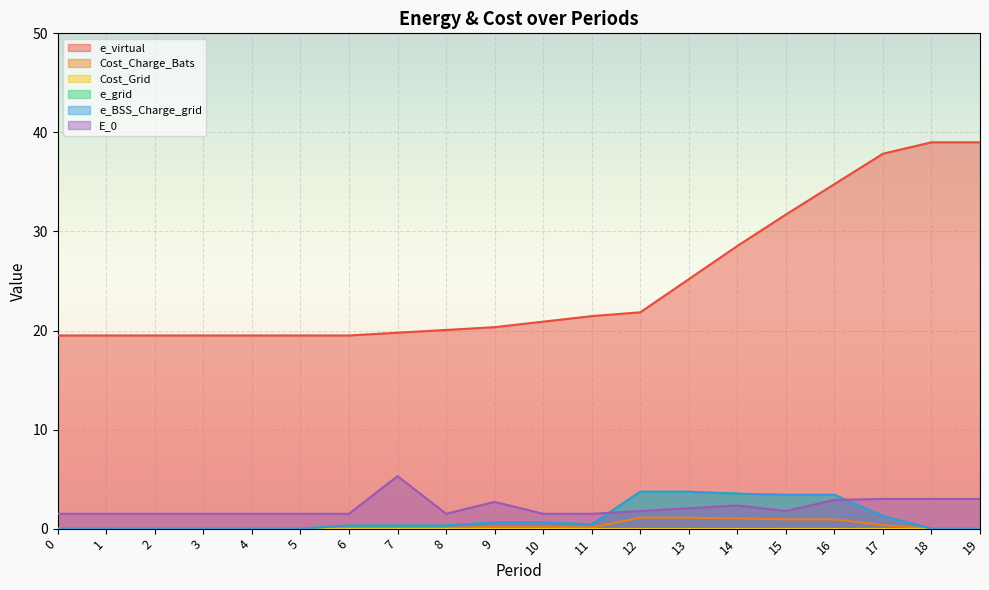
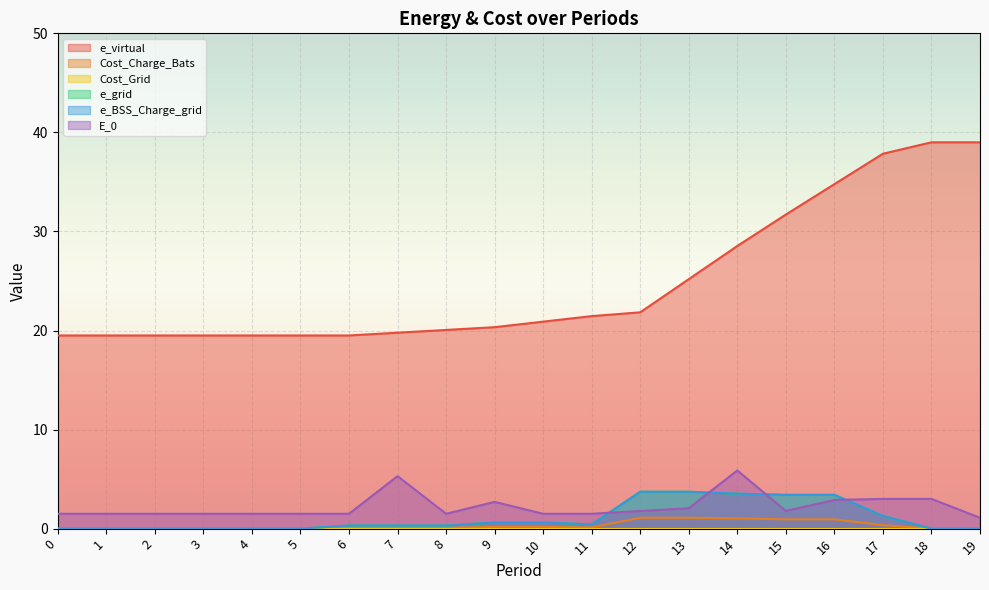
E_0, 14: 2 -> 6
E_0, 19: 3 -> 1
